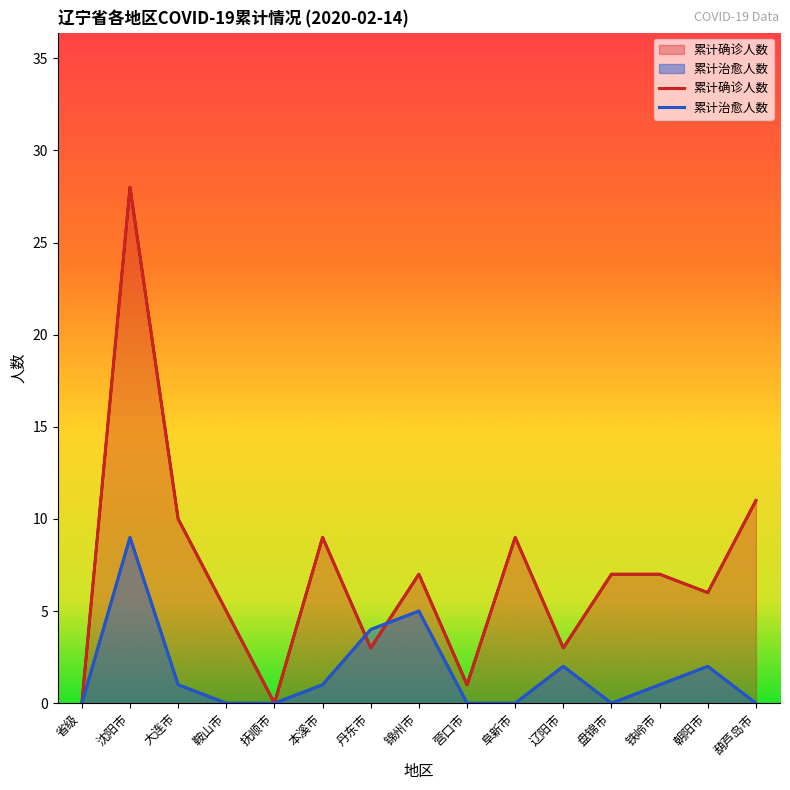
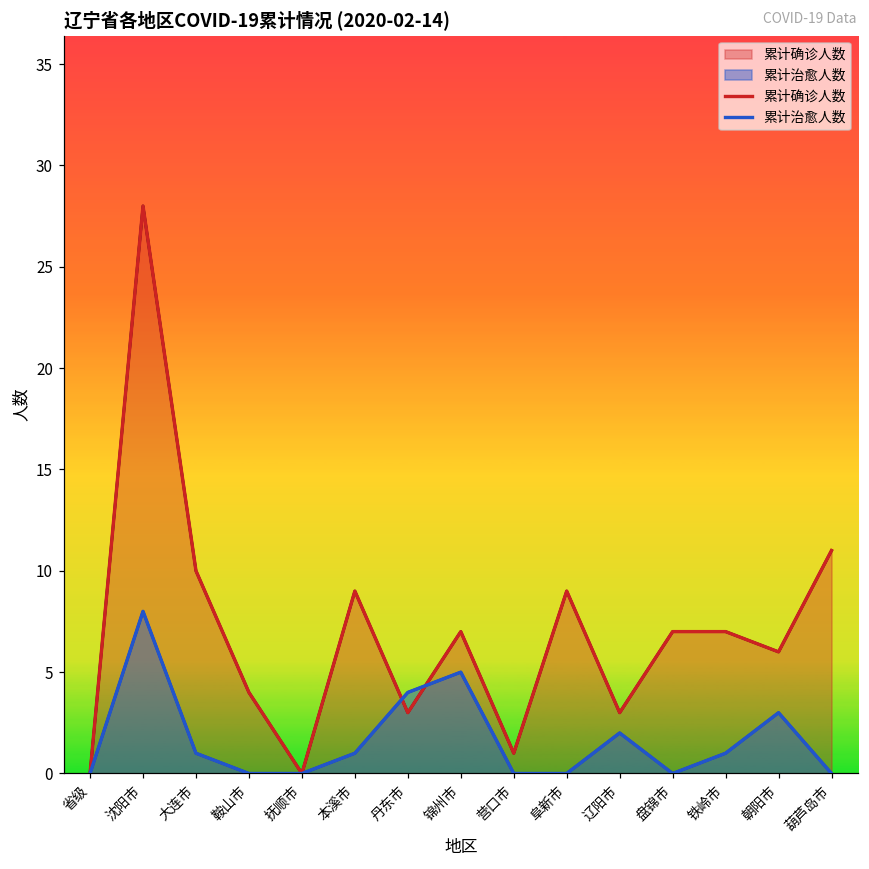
累计治愈人数, 沈阳市: 9 -> 8
累计确诊人数, 鞍山市: 5 -> 4
累计治愈人数, 朝阳市: 2 -> 3
